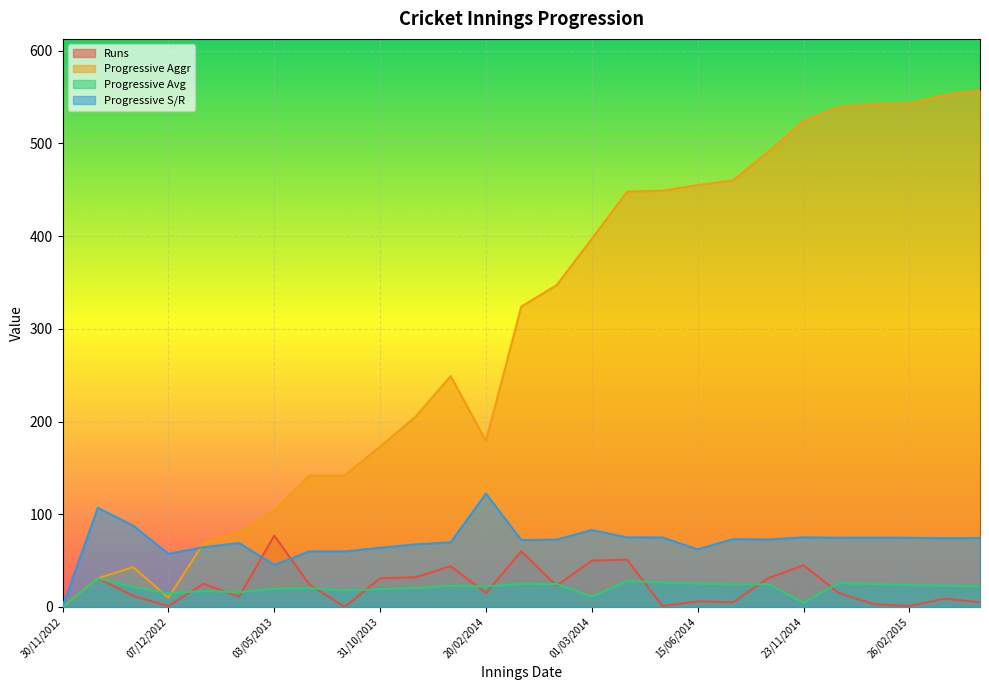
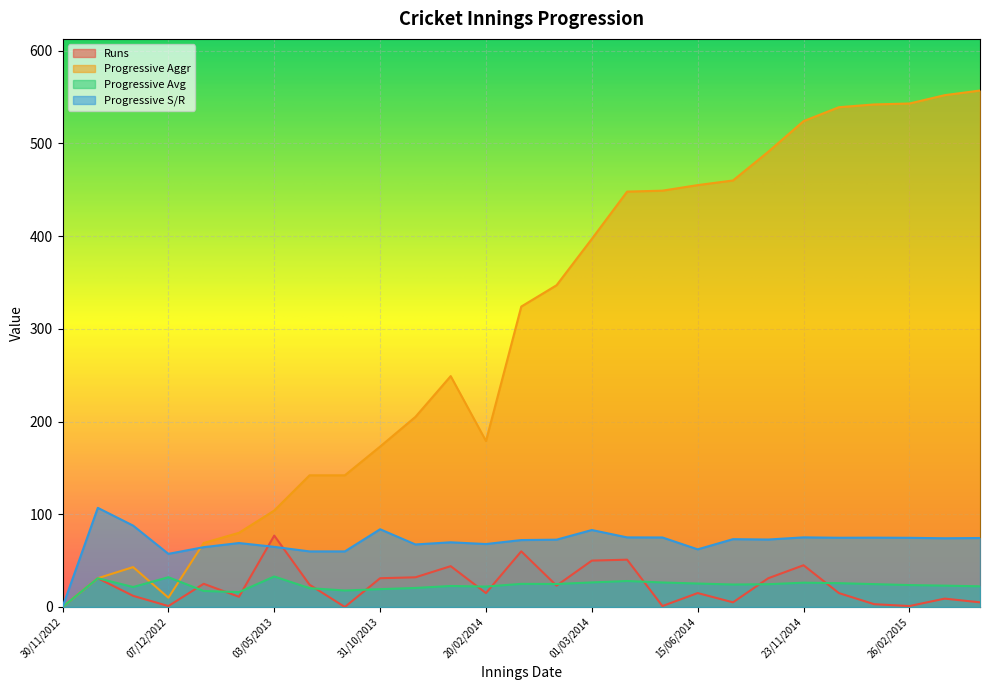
Progressive Avg, 07/12/2012: 10 -> 30
Progressive Avg, 03/05/2013: 20 -> 30
Progressive S/R, 03/05/2013: 50 -> 60
Progressive S/R, 31/10/2013: 60 -> 80
Progressive S/R, 20/02/2014: 120 -> 70
Progressive Avg, 01/03/2014: 10 -> 30
Runs, 15/06/2014: 10 -> 20
Progressive Avg, 23/11/2014: 0 -> 30
